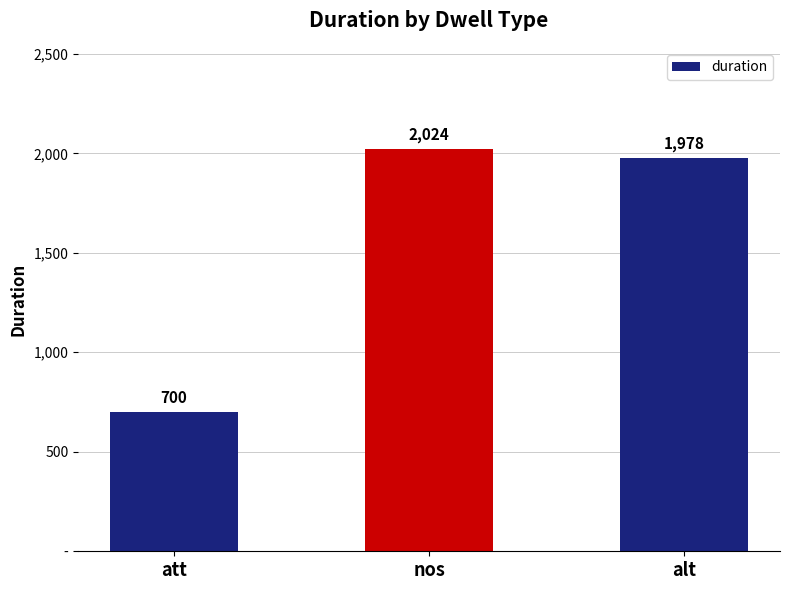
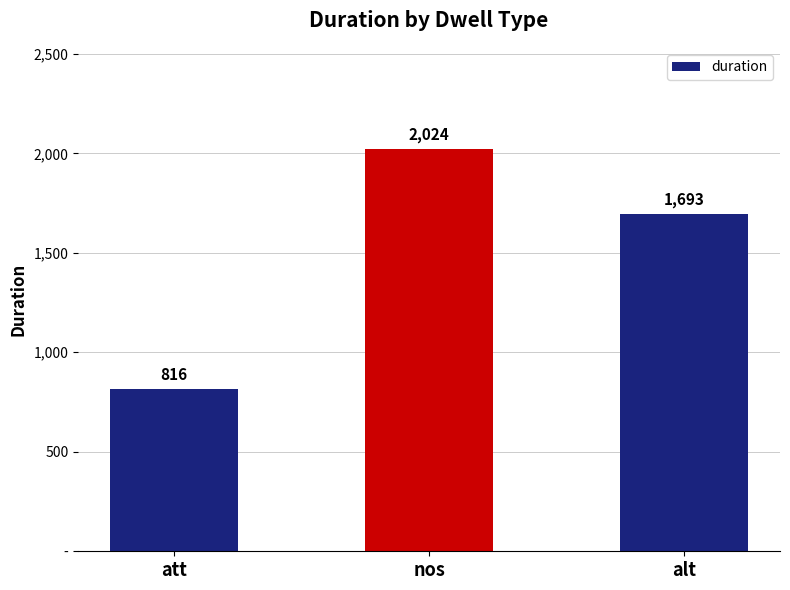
att: 700 -> 816
alt: 1,978 -> 1,693
